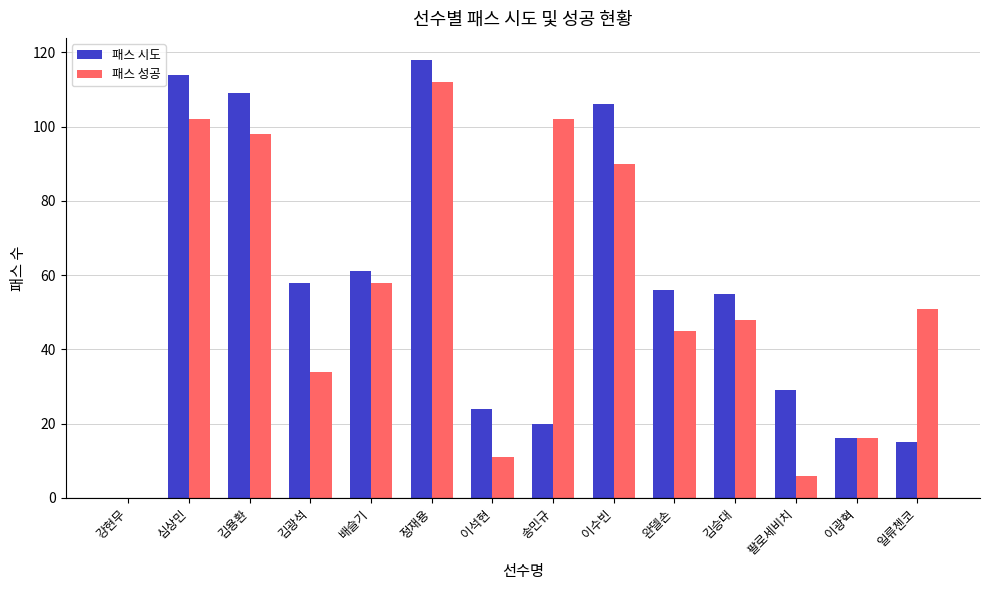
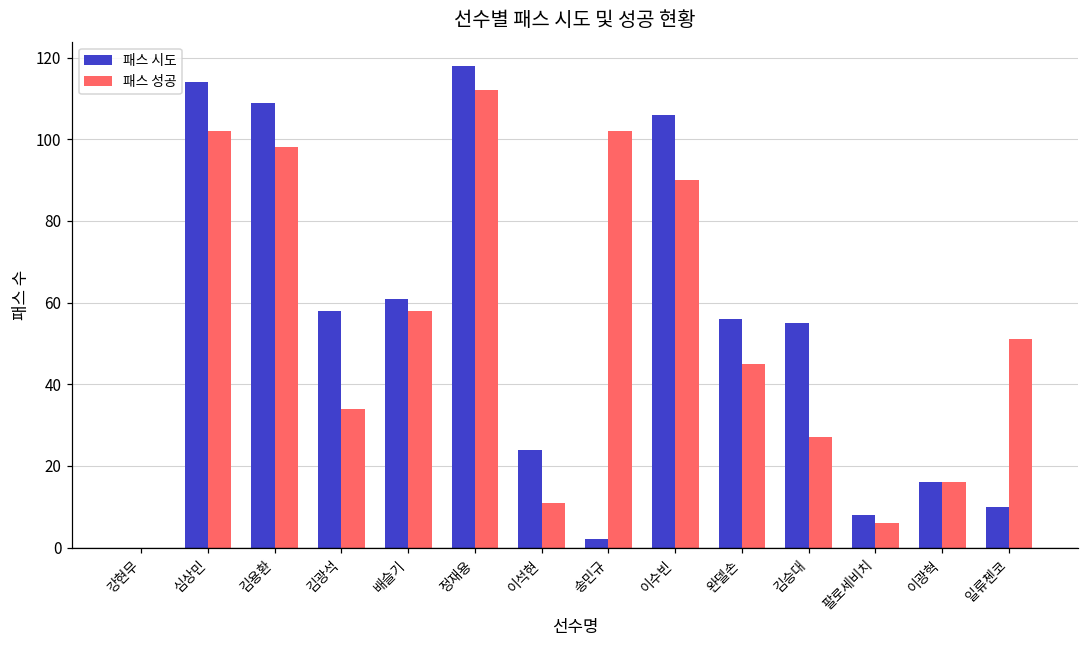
패스 시도, 송민규: 20 -> 2
패스 성공, 김승대: 48 -> 27
패스 시도, 팔로세비치: 29 -> 8
패스 시도, 일류첸코: 15 -> 10
